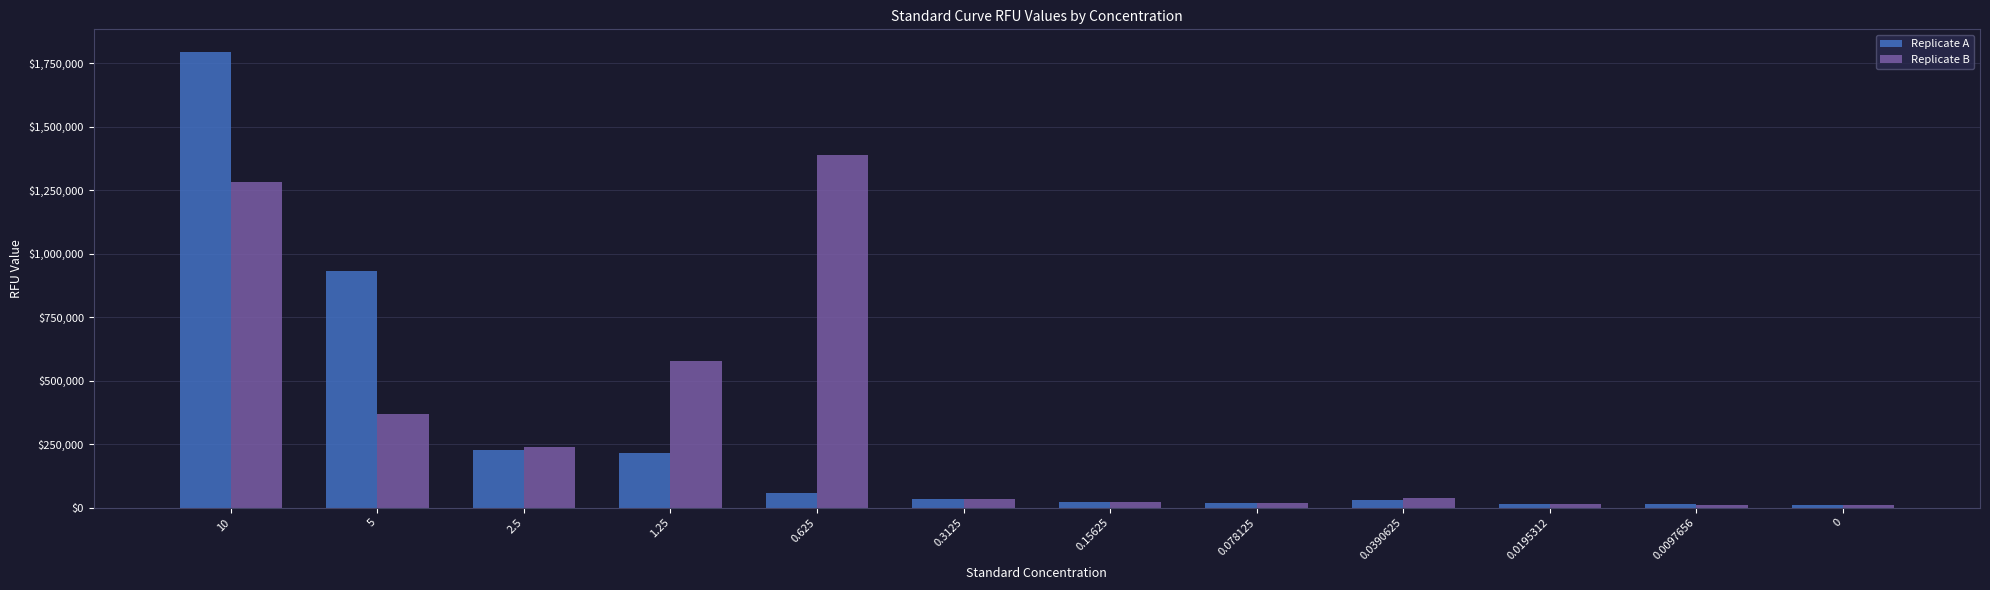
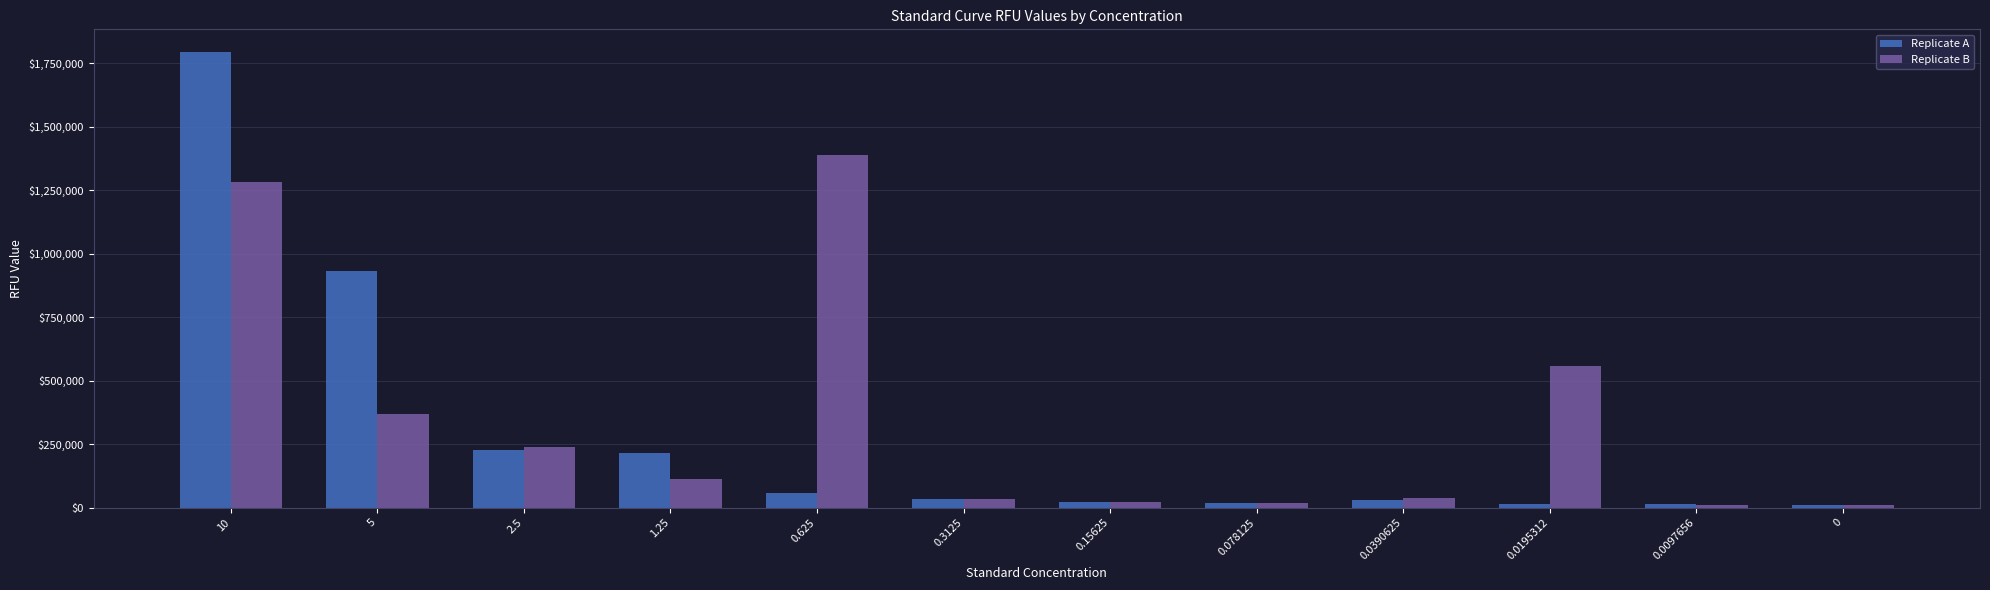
Replicate B, 1.25: $580,000 -> $110,000
Replicate B, 0.0195312: $10,000 -> $560,000
